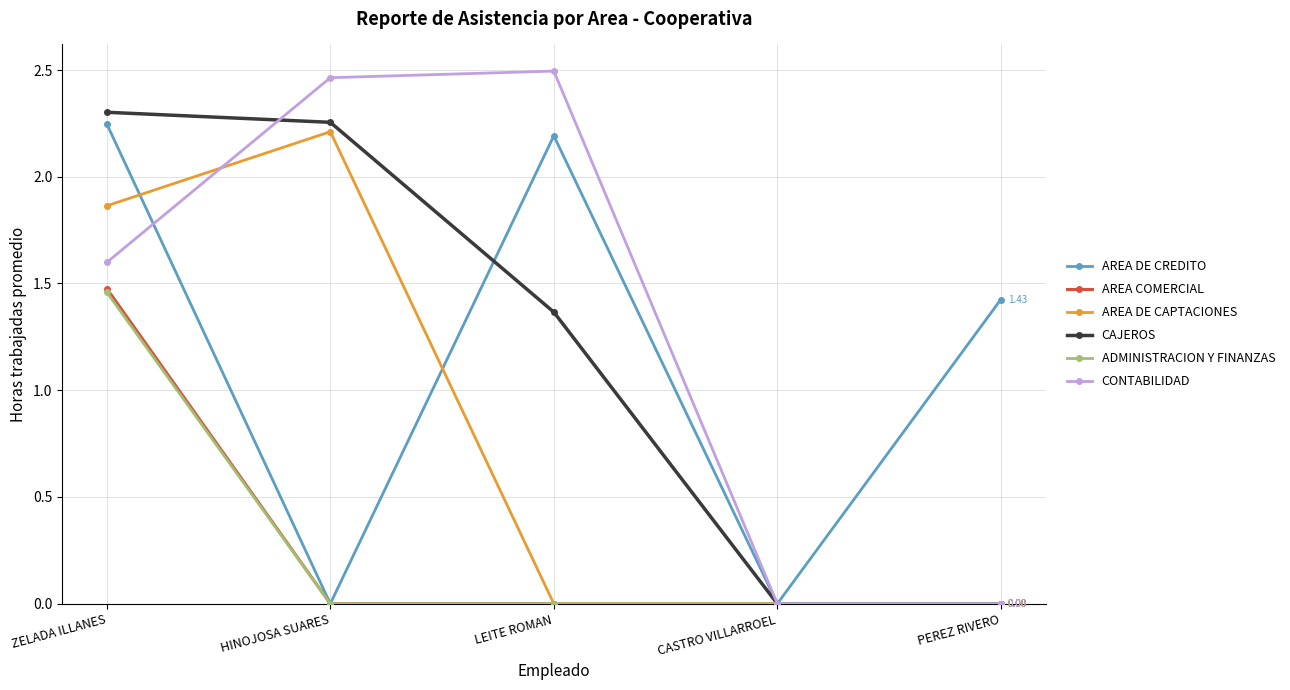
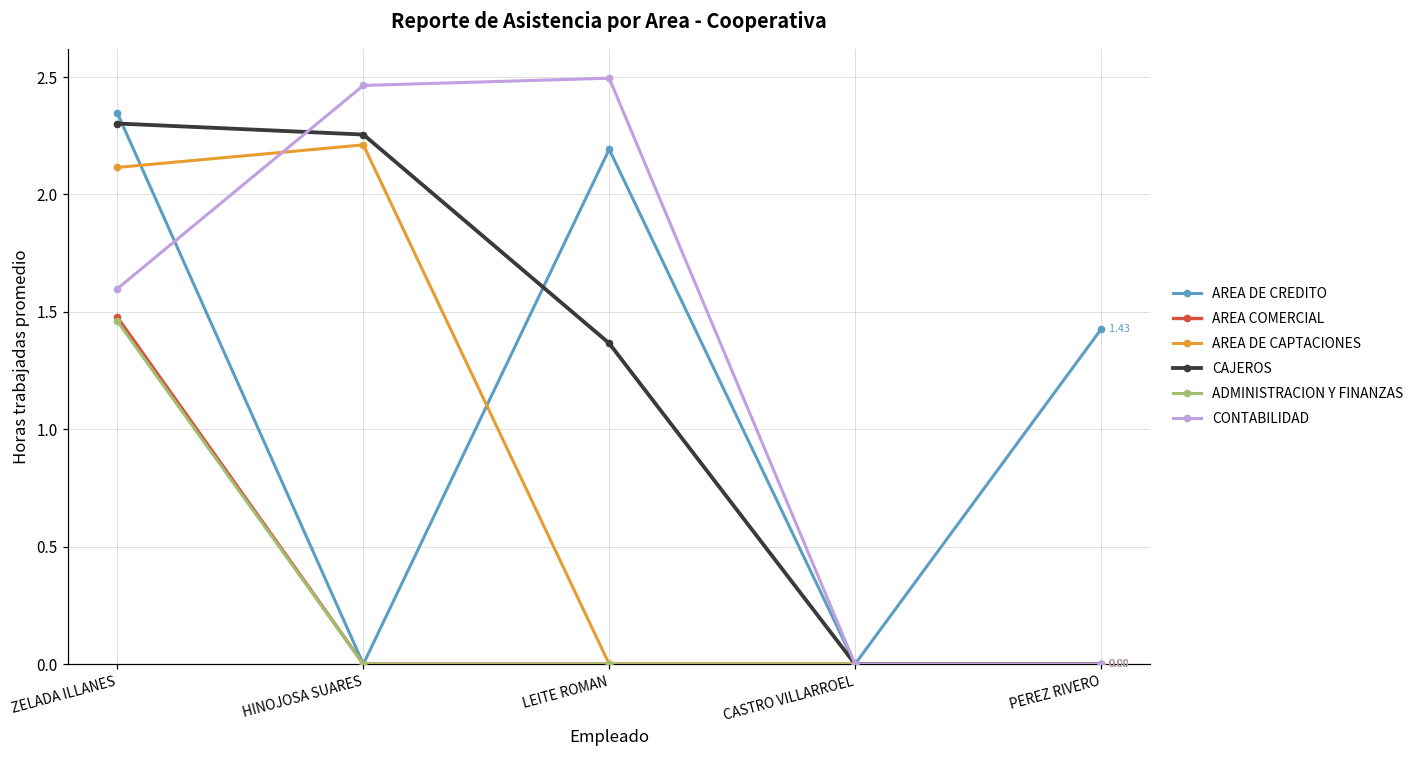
AREA DE CREDITO, ZELADA ILLANES: 2.25 -> 2.35
AREA DE CAPTACIONES, ZELADA ILLANES: 1.86 -> 2.12
